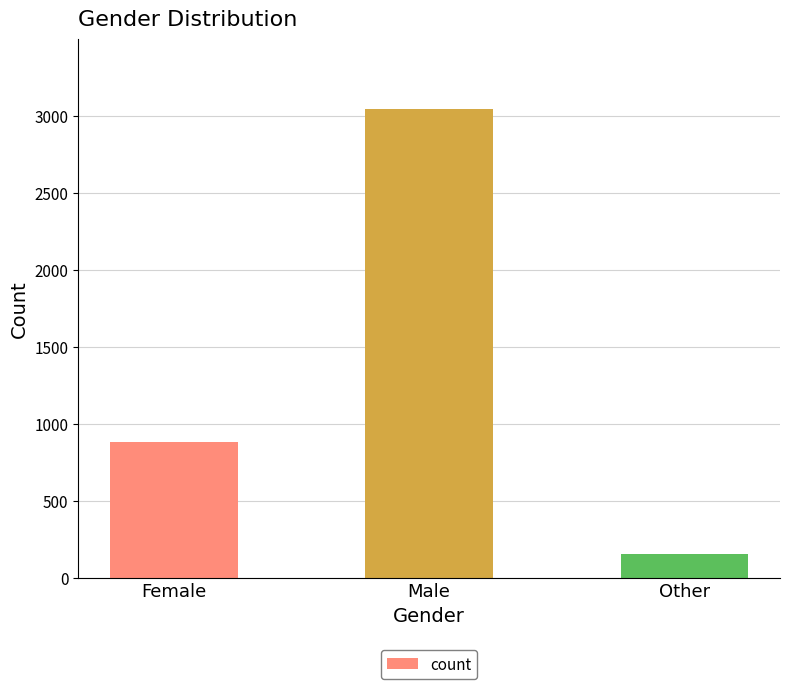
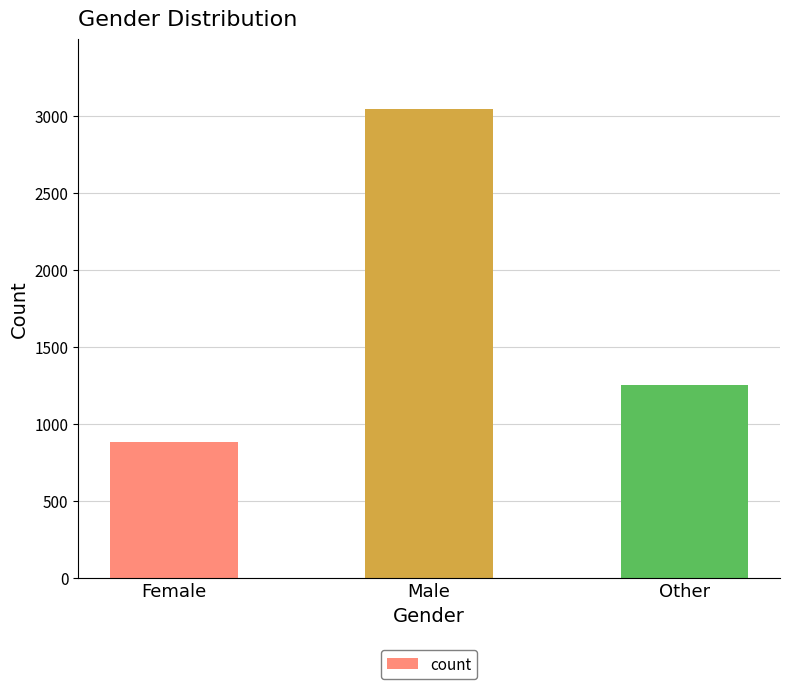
Other: 150 -> 1250
